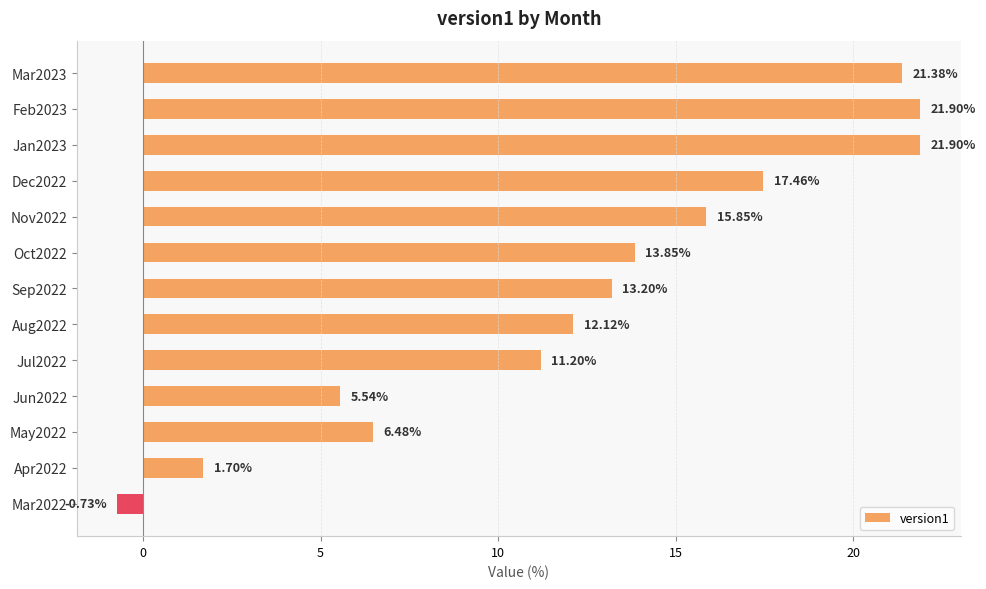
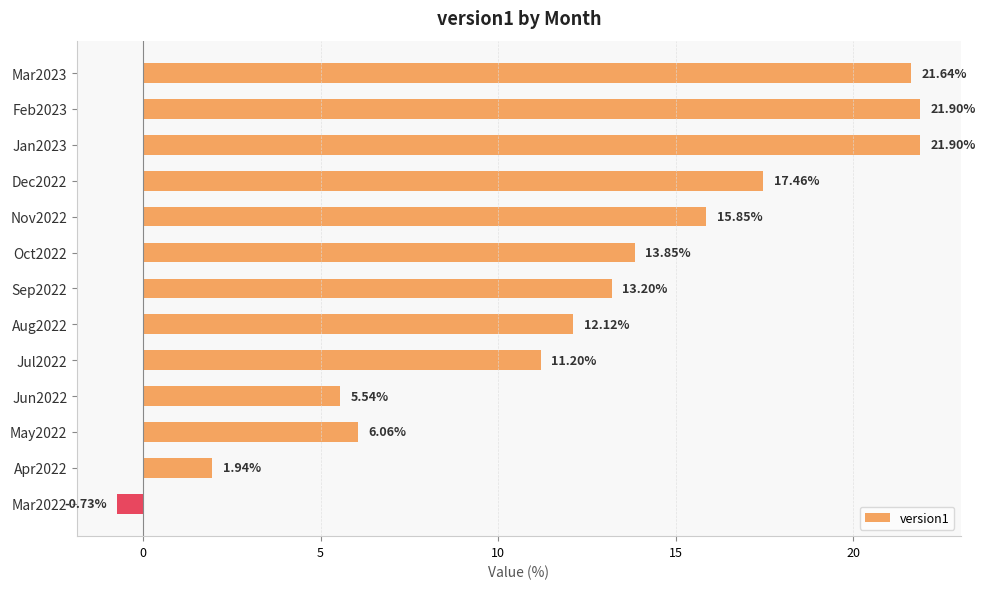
Mar2023: 21.38% -> 21.64%
May2022: 6.48% -> 6.06%
Apr2022: 1.70% -> 1.94%
